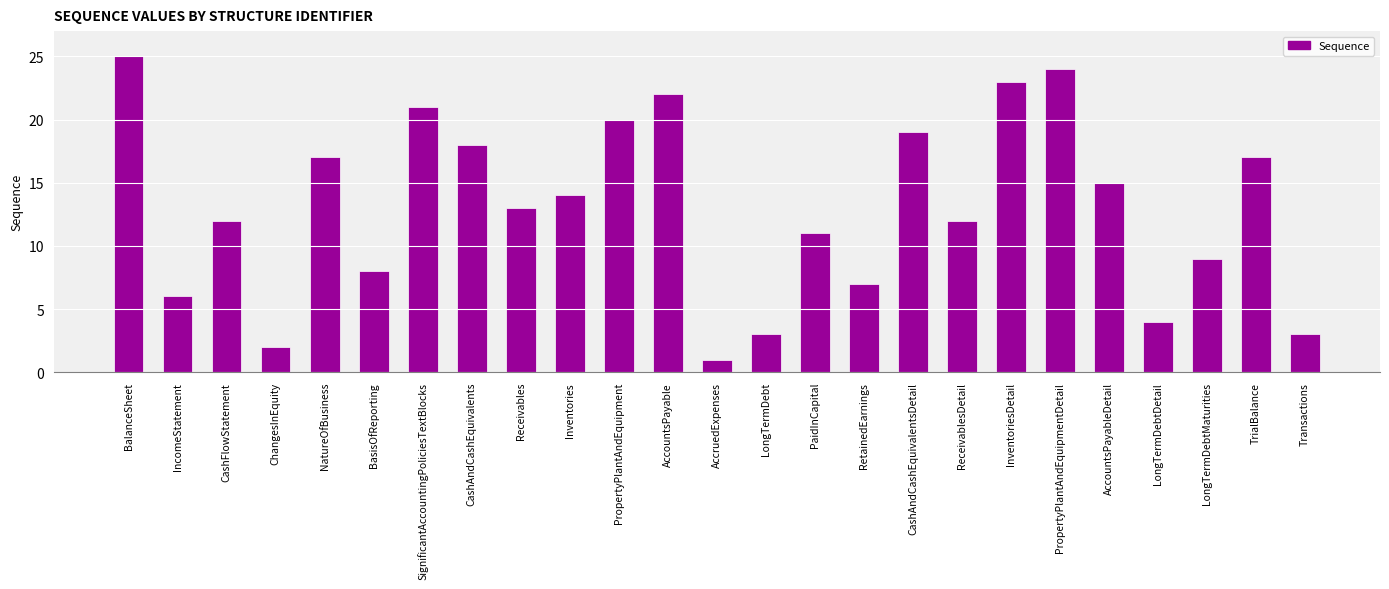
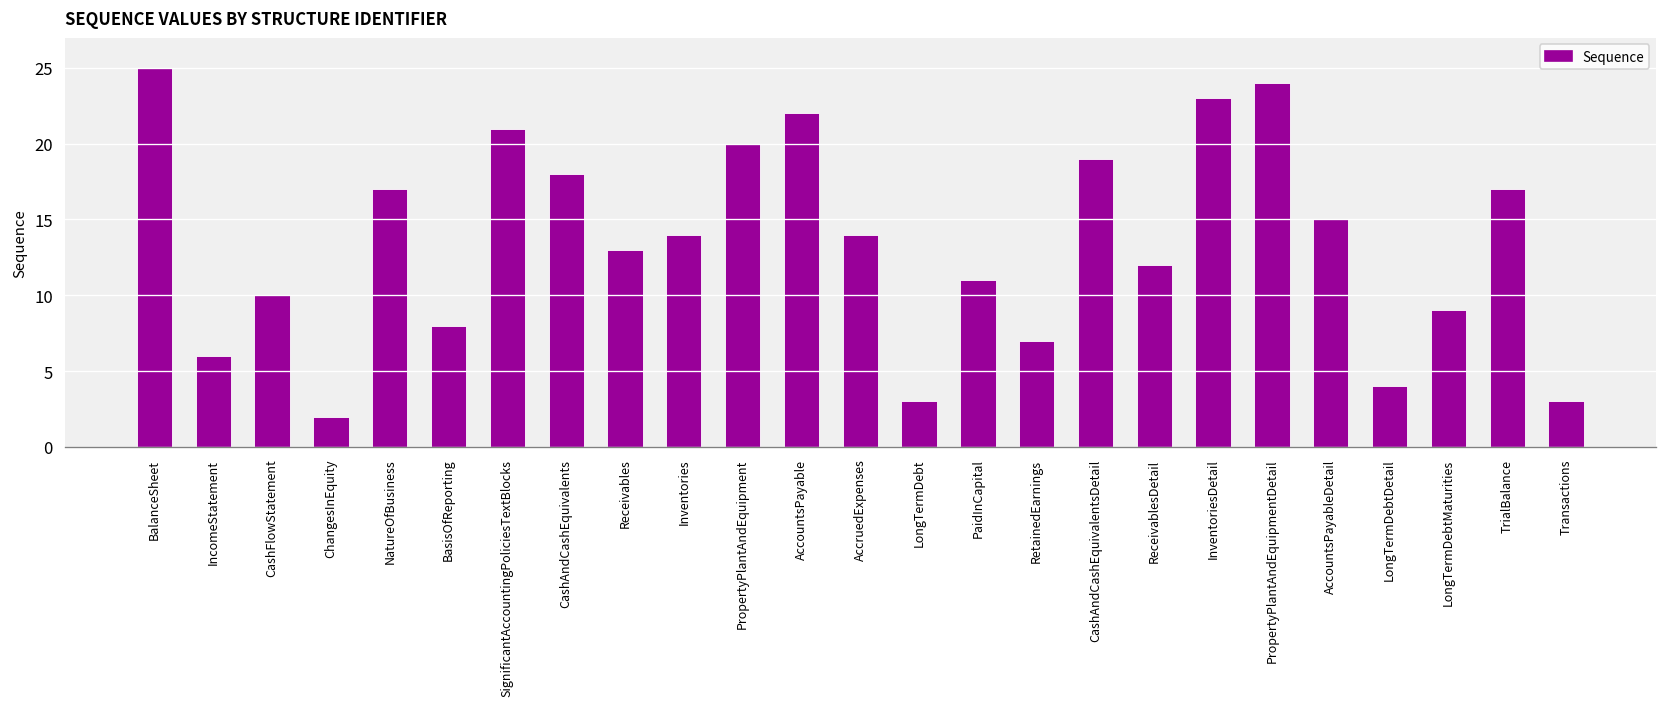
CashFlowStatement: 12 -> 10
AccruedExpenses: 1 -> 14
